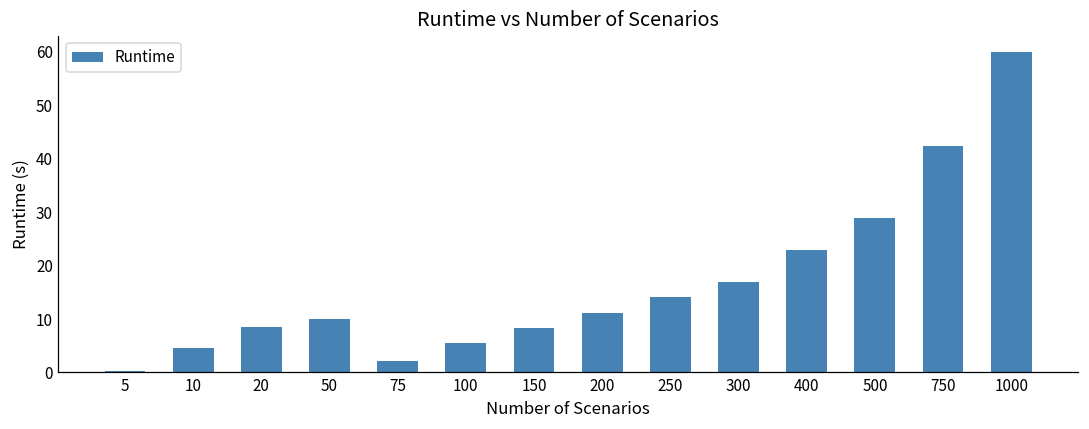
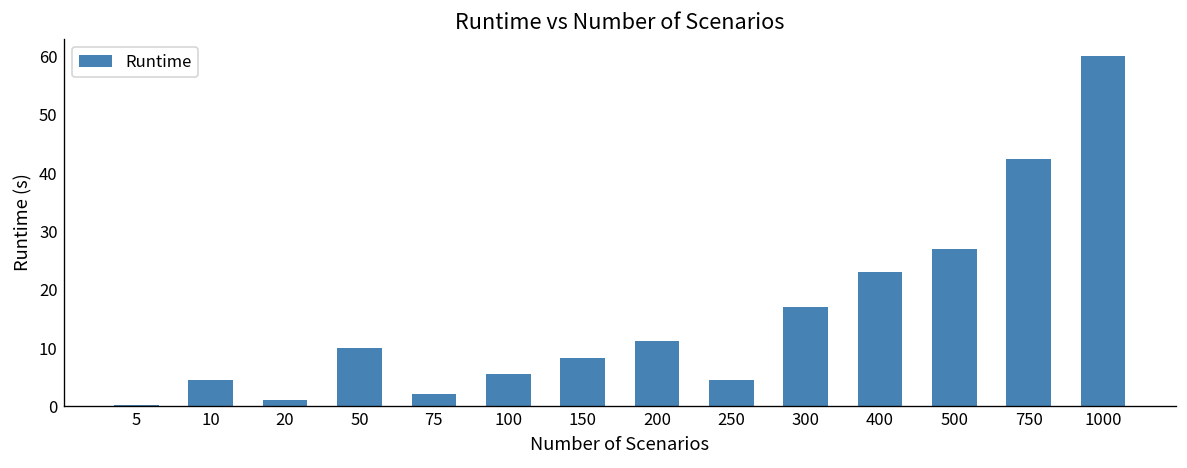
20: 9 -> 1
250: 14 -> 5
500: 29 -> 27
